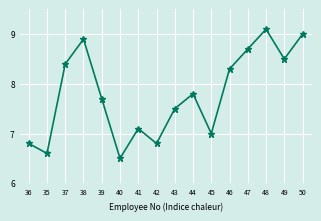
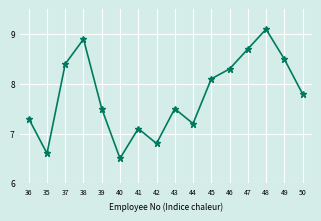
36: 6.8 -> 7.3
39: 7.7 -> 7.5
44: 7.8 -> 7.2
45: 7.0 -> 8.1
50: 9.0 -> 7.8
